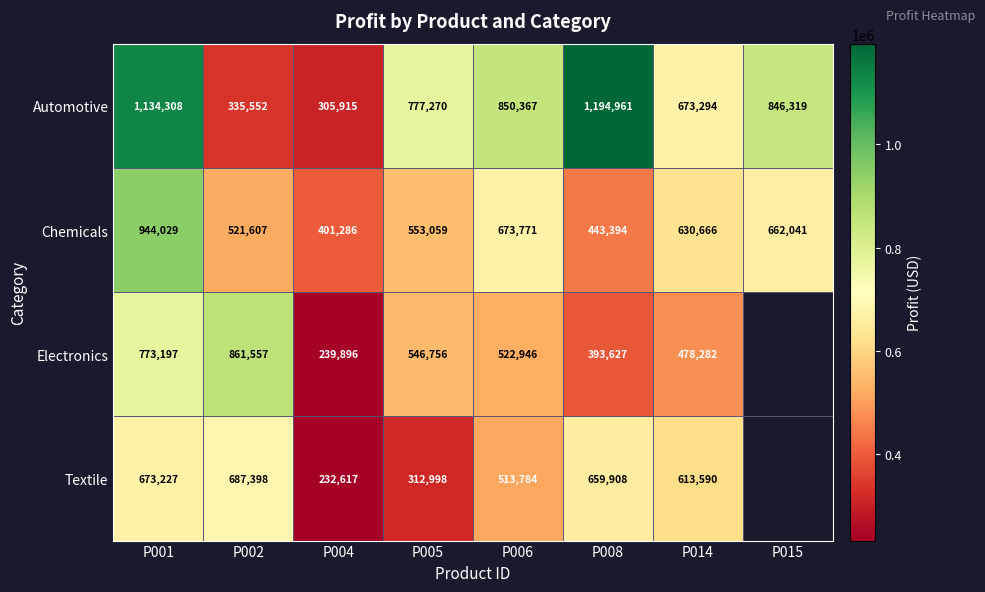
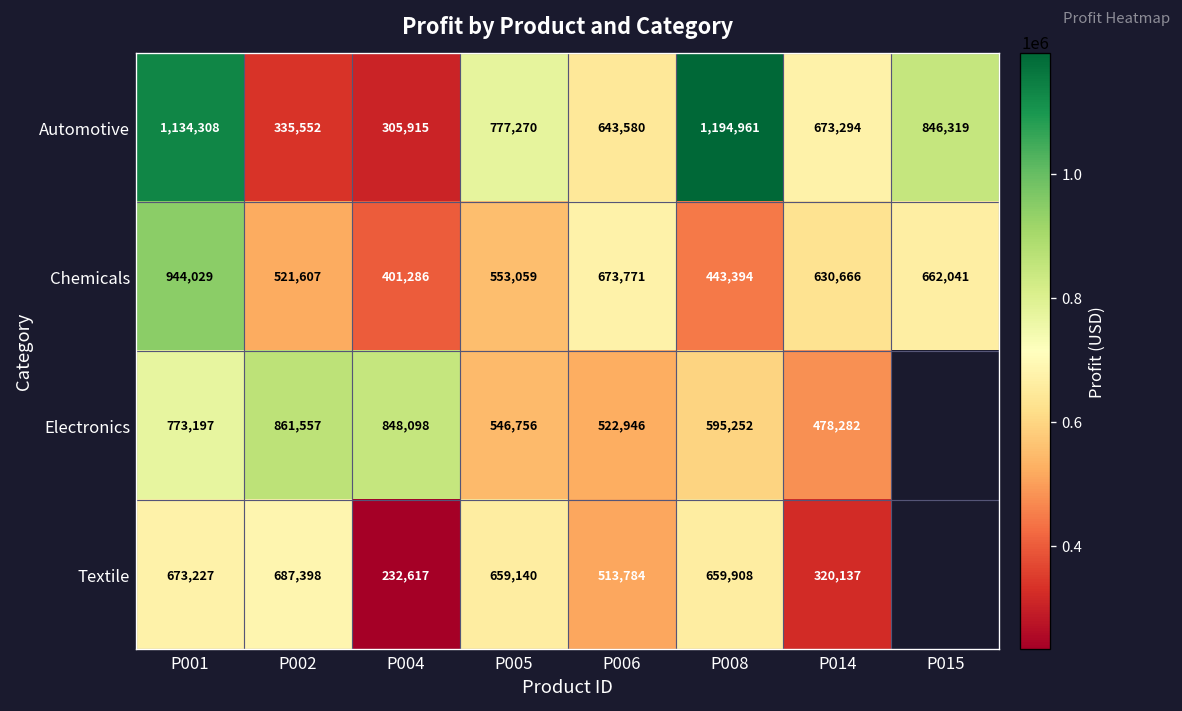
Automotive, P006: 850,367 -> 643,580
Electronics, P004: 239,896 -> 848,098
Electronics, P008: 393,627 -> 595,252
Textile, P005: 312,998 -> 659,140
Textile, P014: 613,590 -> 320,137
